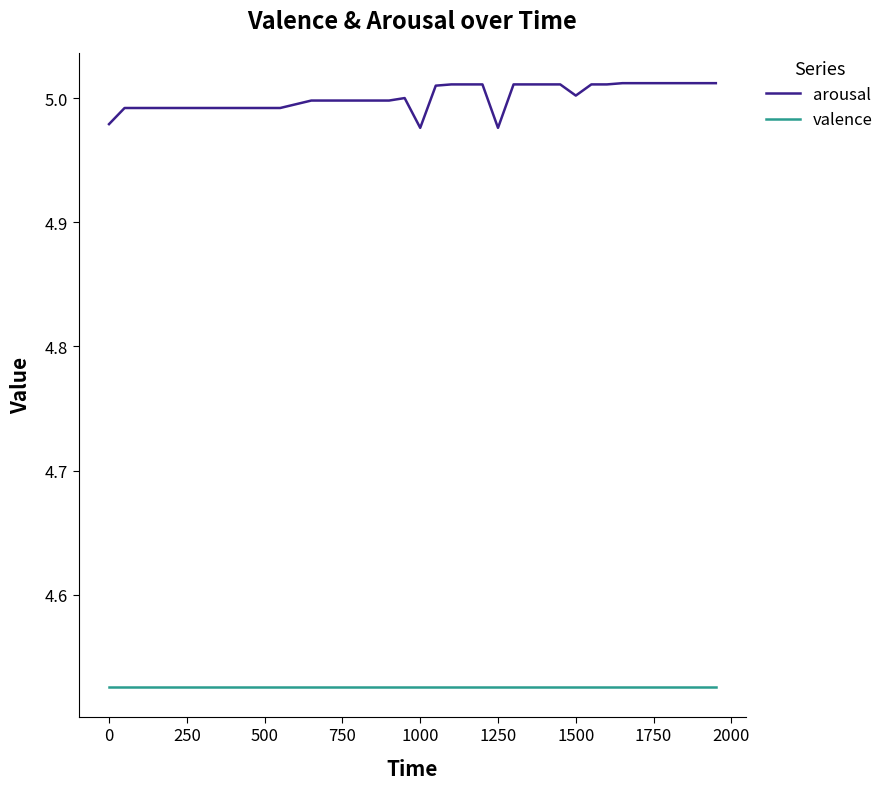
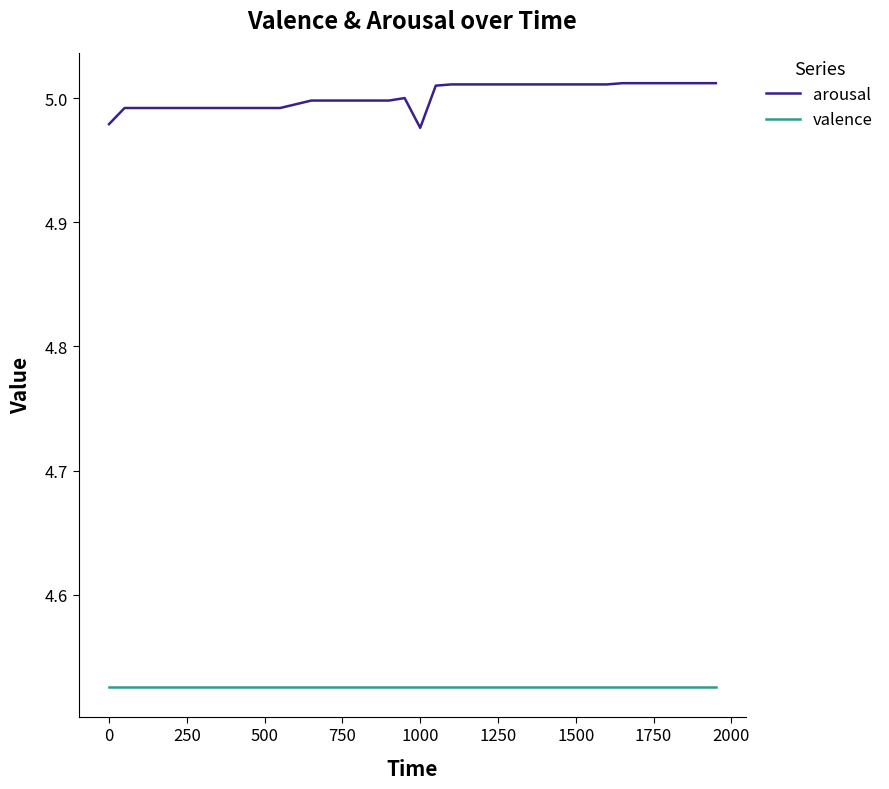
arousal, 1250: 4.976 -> 5.011
arousal, 1500: 5.002 -> 5.011
